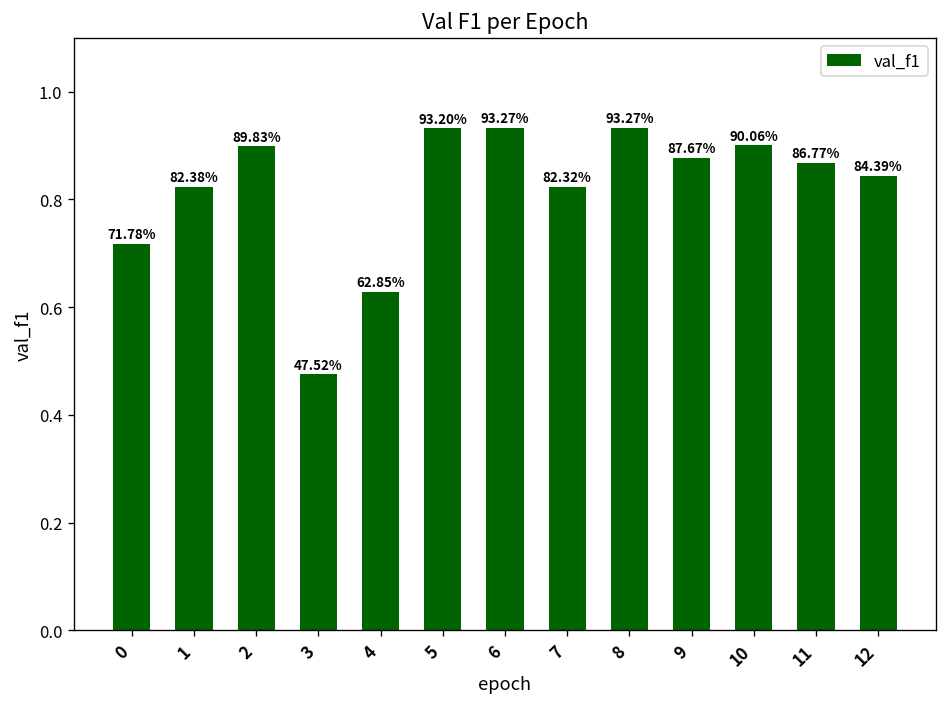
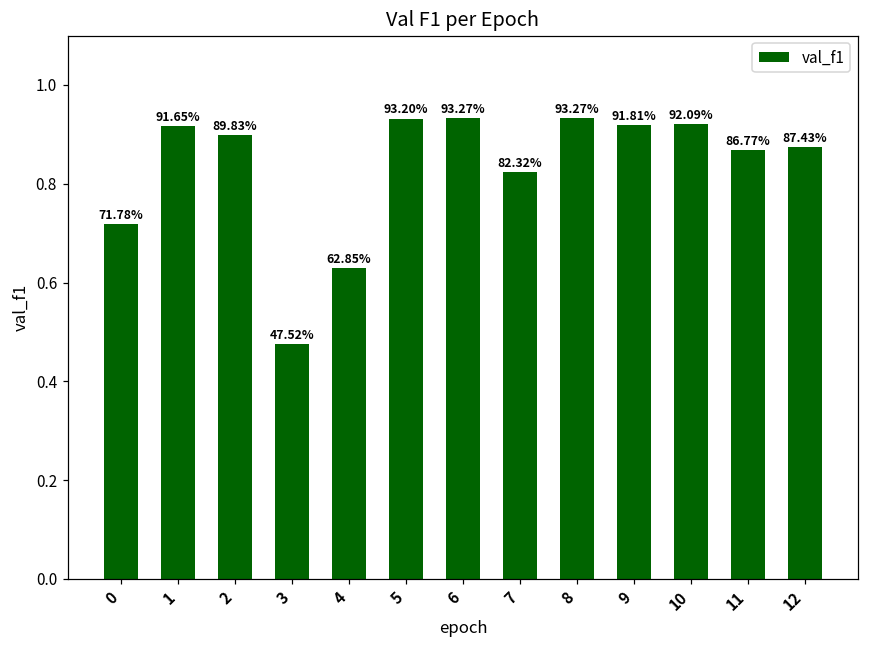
1: 82.38% -> 91.65%
9: 87.67% -> 91.81%
10: 90.06% -> 92.09%
12: 84.39% -> 87.43%
